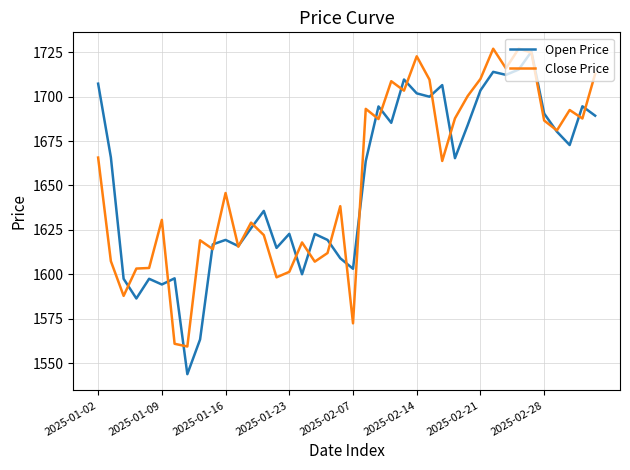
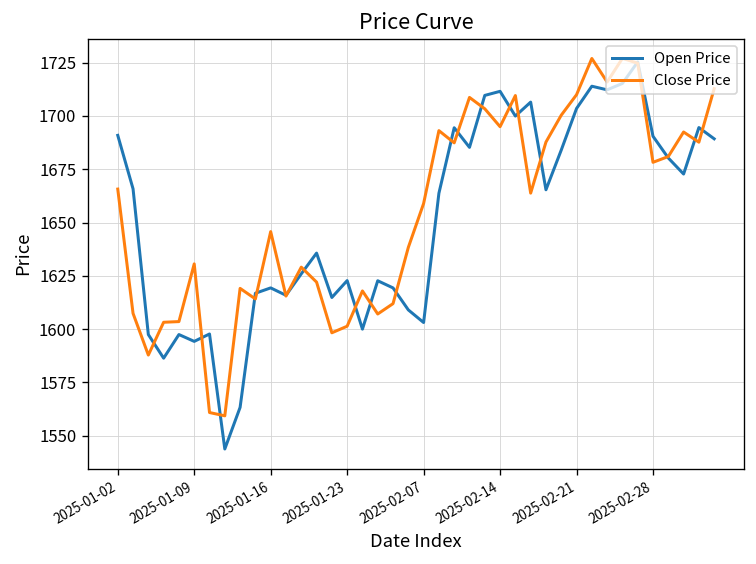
Open Price, 2025-01-02: 1707 -> 1691
Close Price, 2025-02-07: 1572 -> 1659
Open Price, 2025-02-14: 1702 -> 1712
Close Price, 2025-02-14: 1723 -> 1695
Close Price, 2025-02-28: 1687 -> 1678
